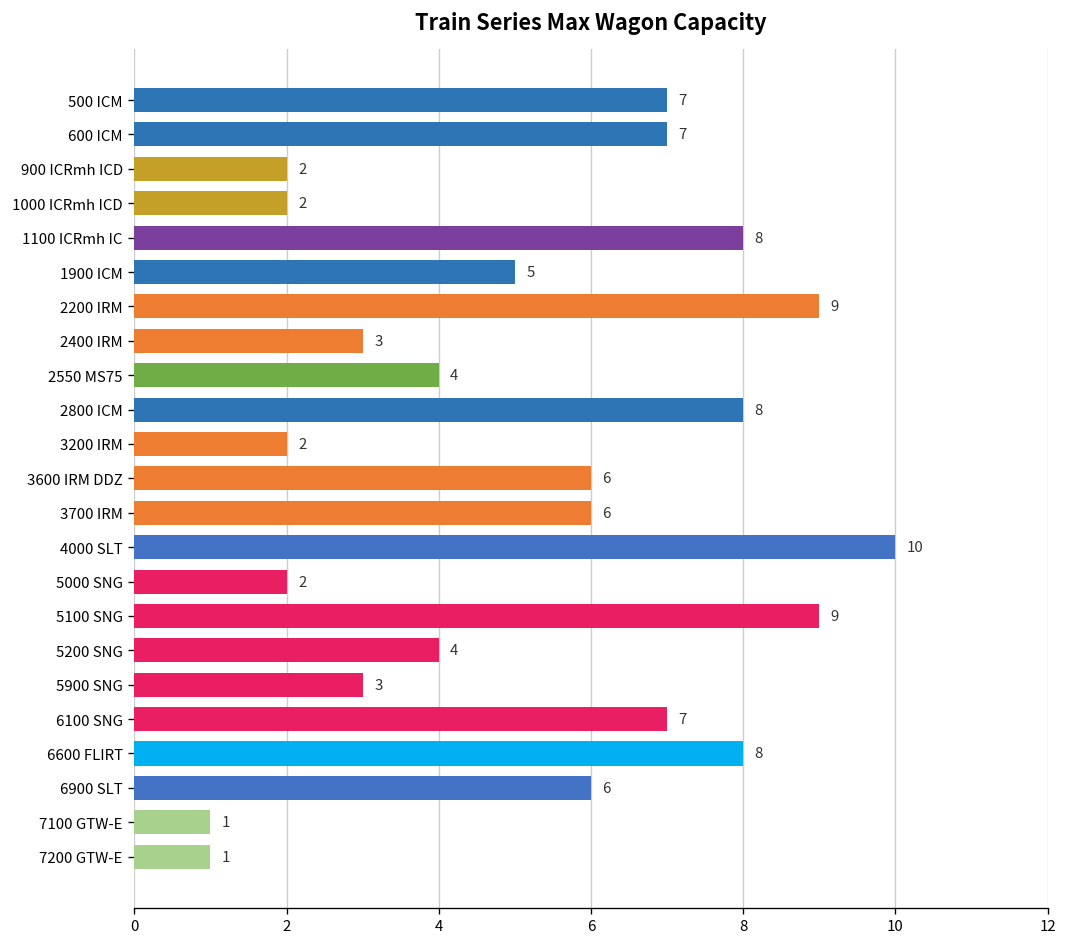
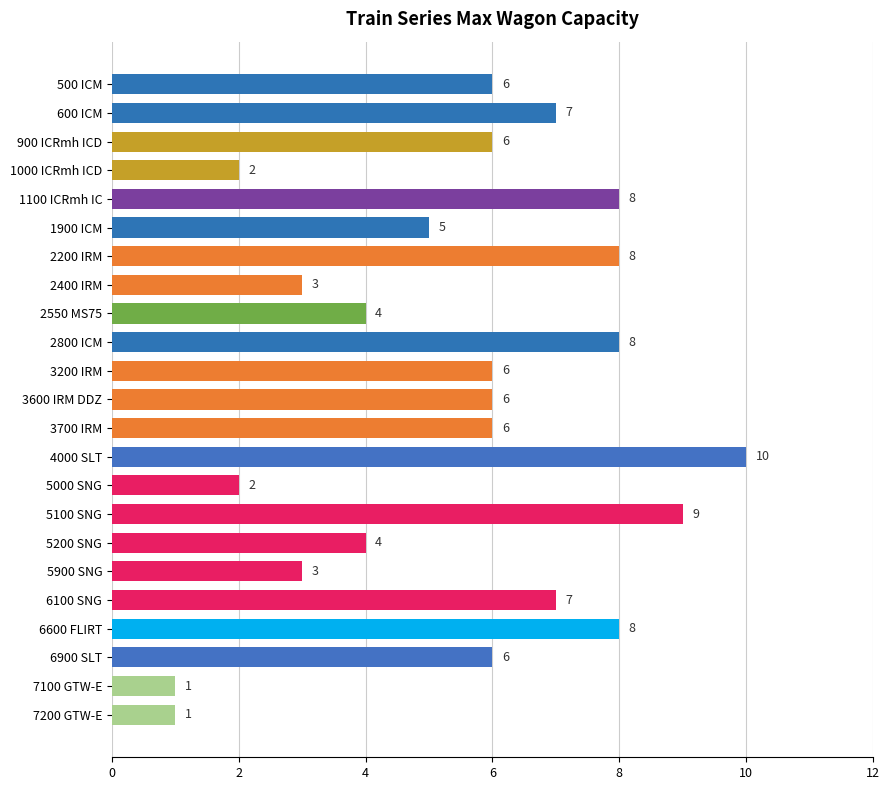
500 ICM: 7 -> 6
900 ICRmh ICD: 2 -> 6
2200 IRM: 9 -> 8
3200 IRM: 2 -> 6
